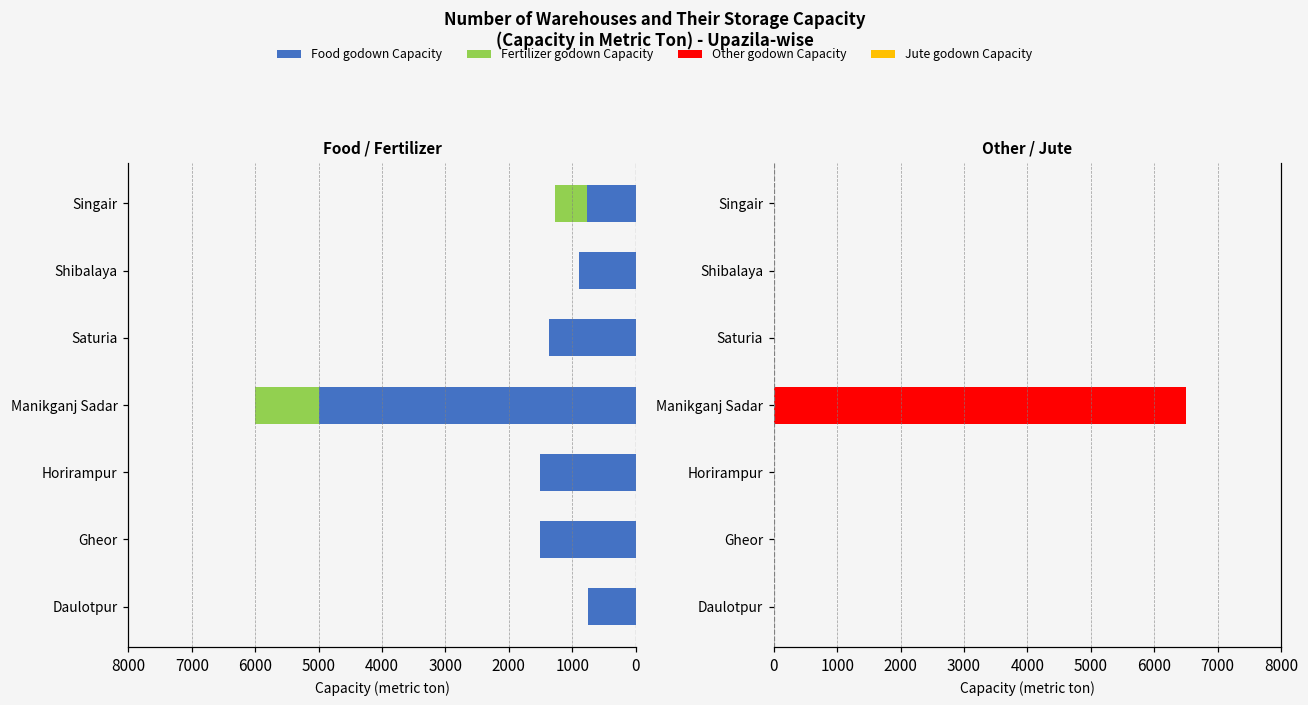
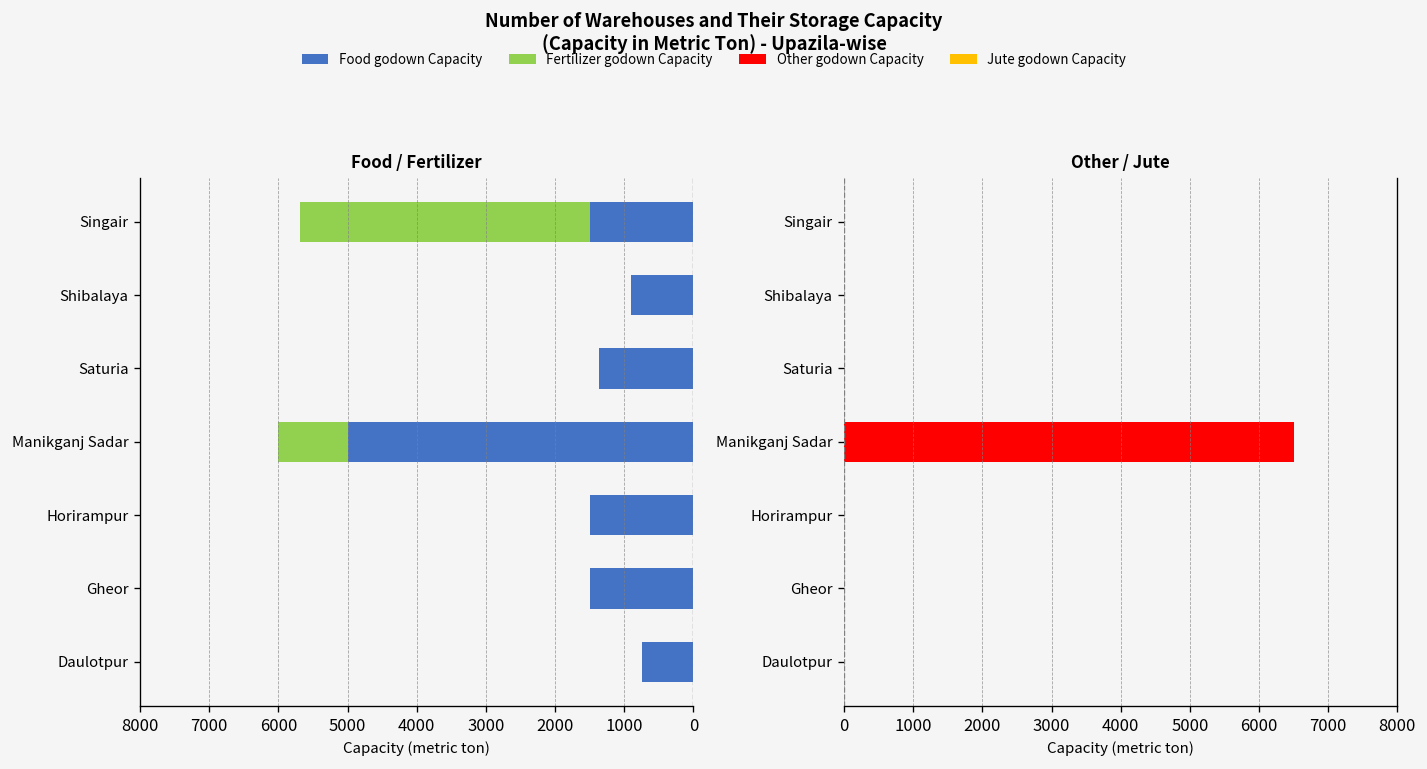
Food / Fertilizer, Food godown Capacity, Singair: 800 -> 1500
Food / Fertilizer, Fertilizer godown Capacity, Singair: 500 -> 4200
